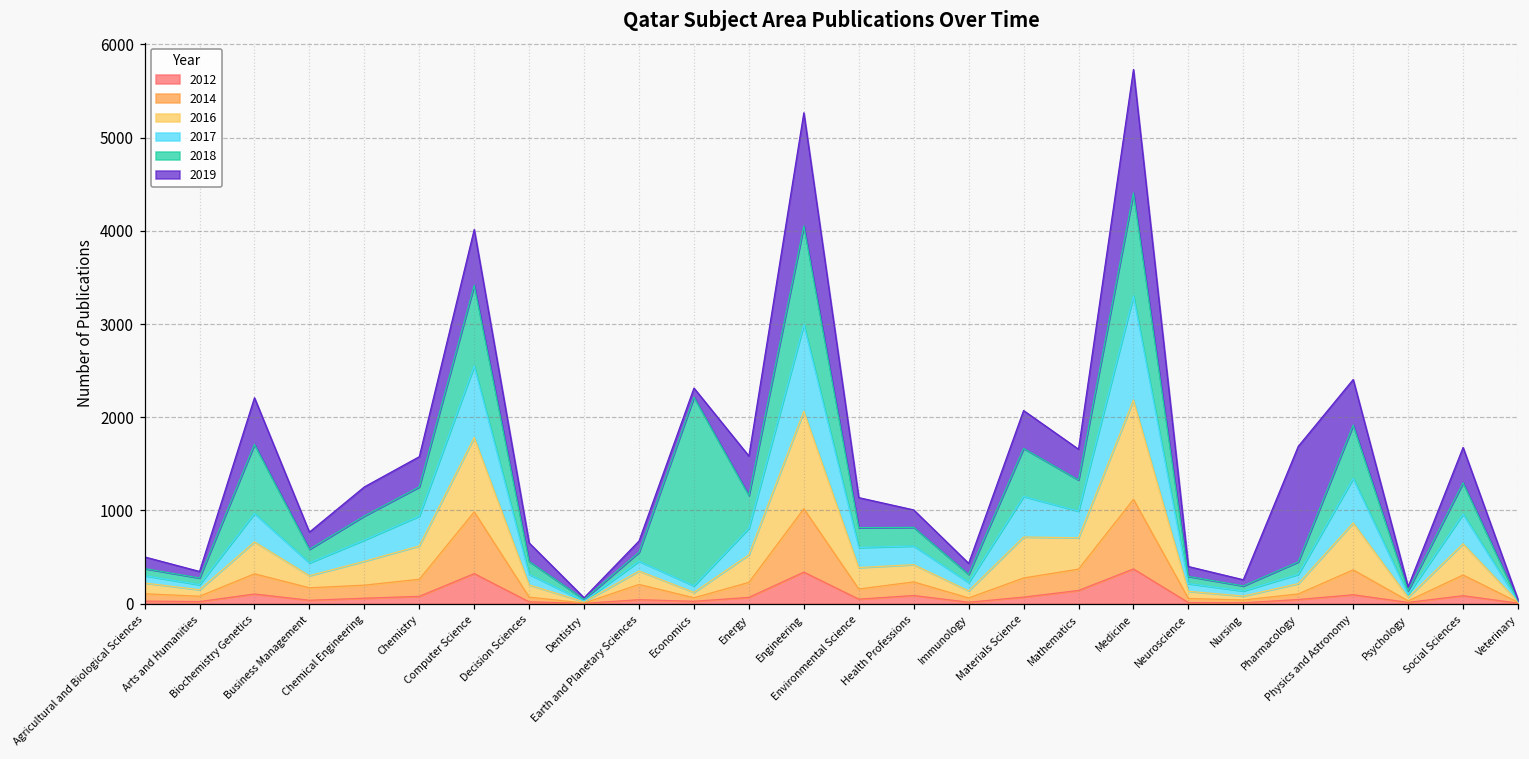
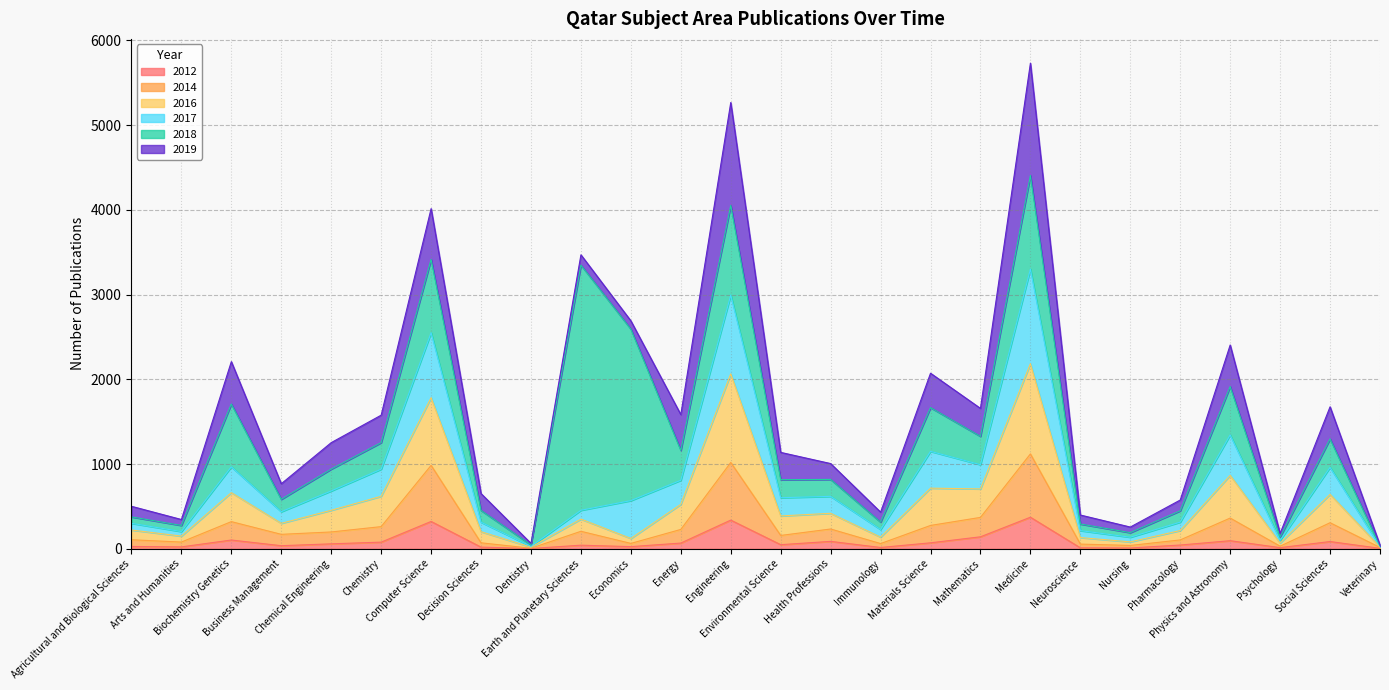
2018, Earth and Planetary Sciences: 100 -> 2900
2017, Economics: 100 -> 400
2019, Pharmacology: 1200 -> 100
